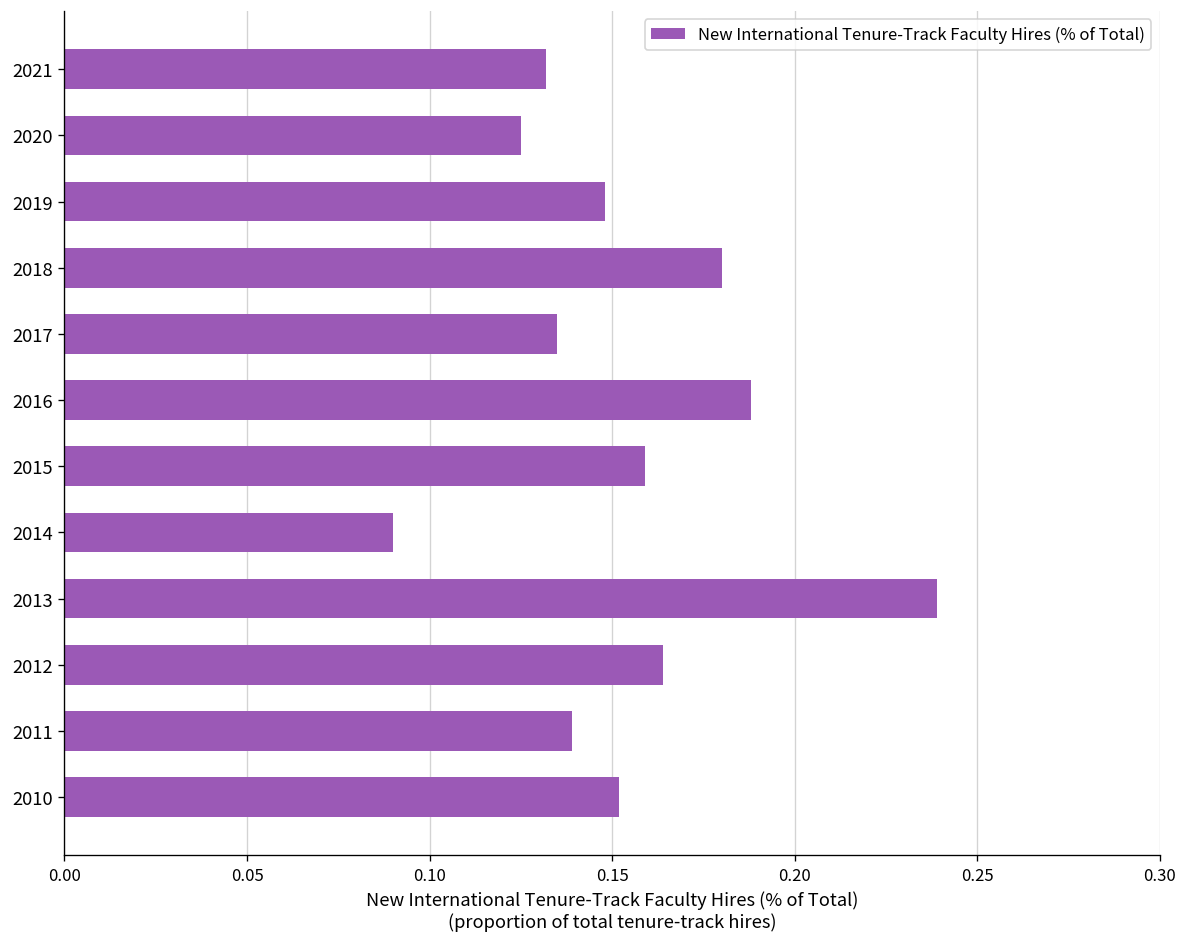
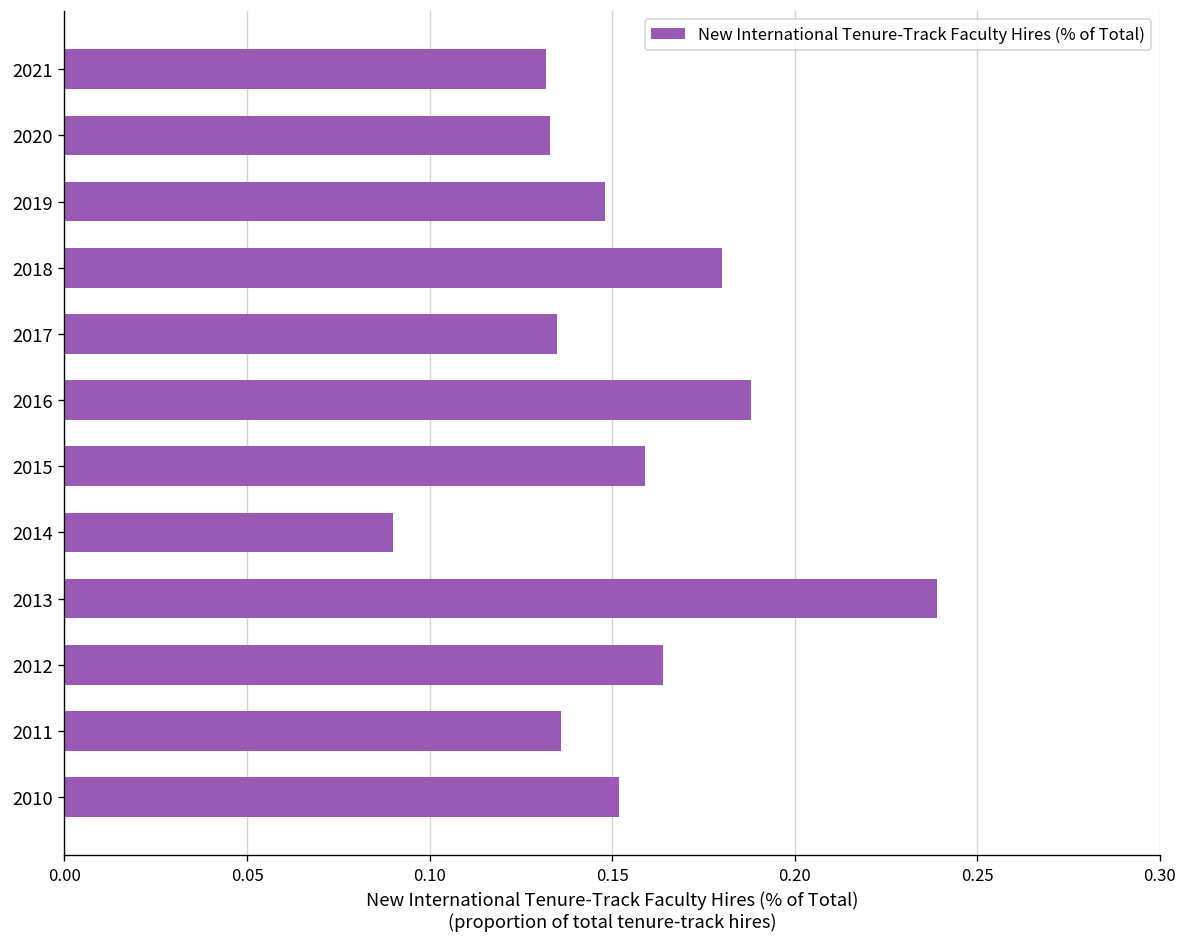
2020: 0.125 -> 0.133
2011: 0.139 -> 0.136
